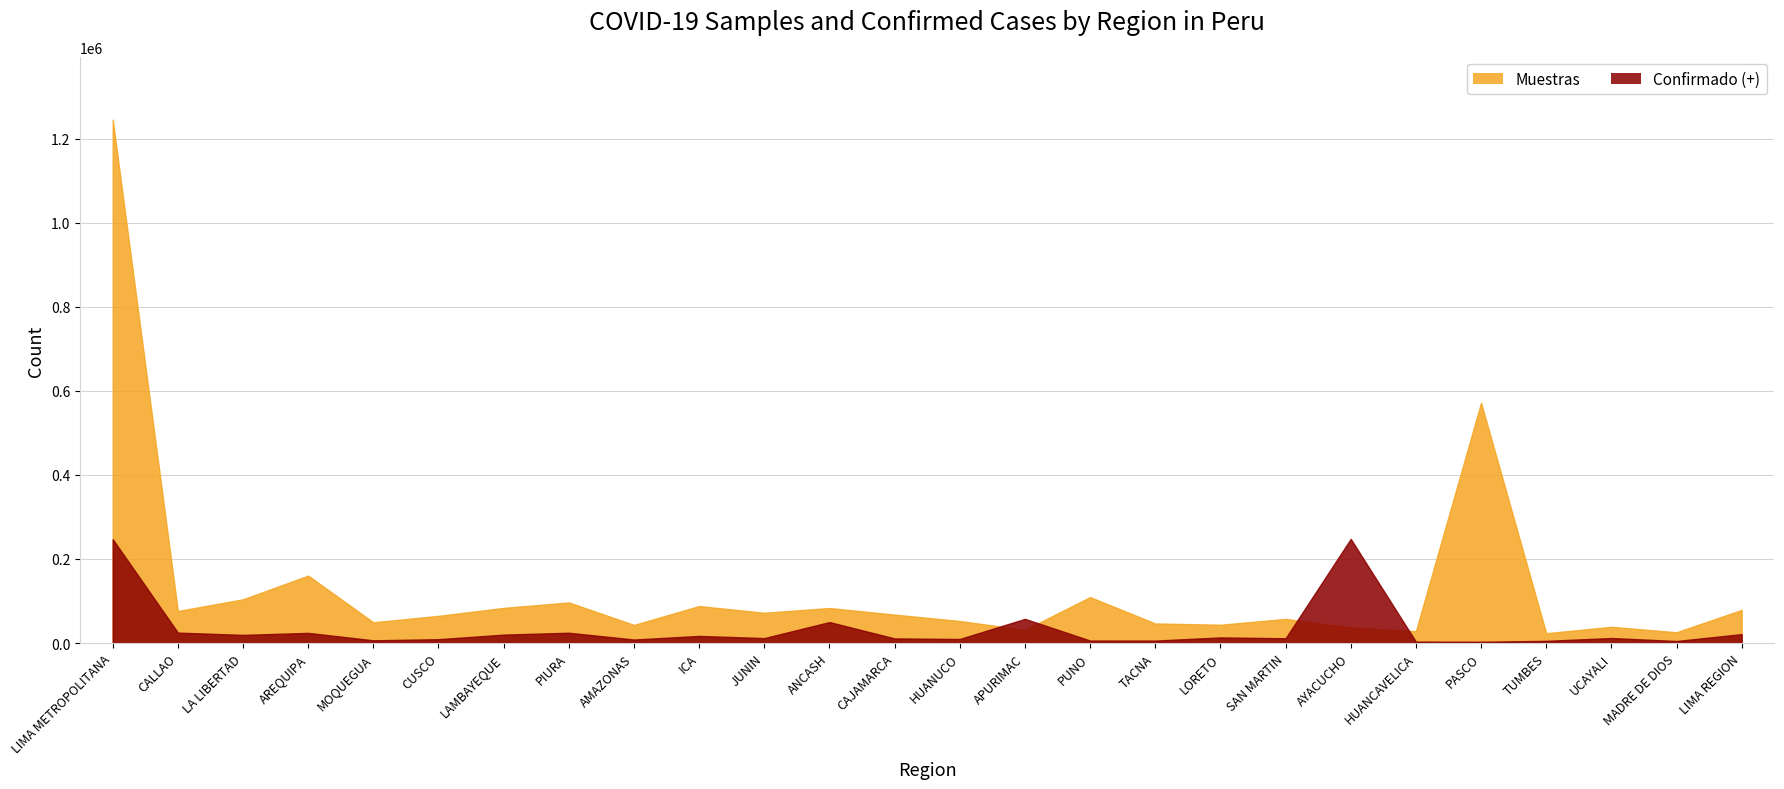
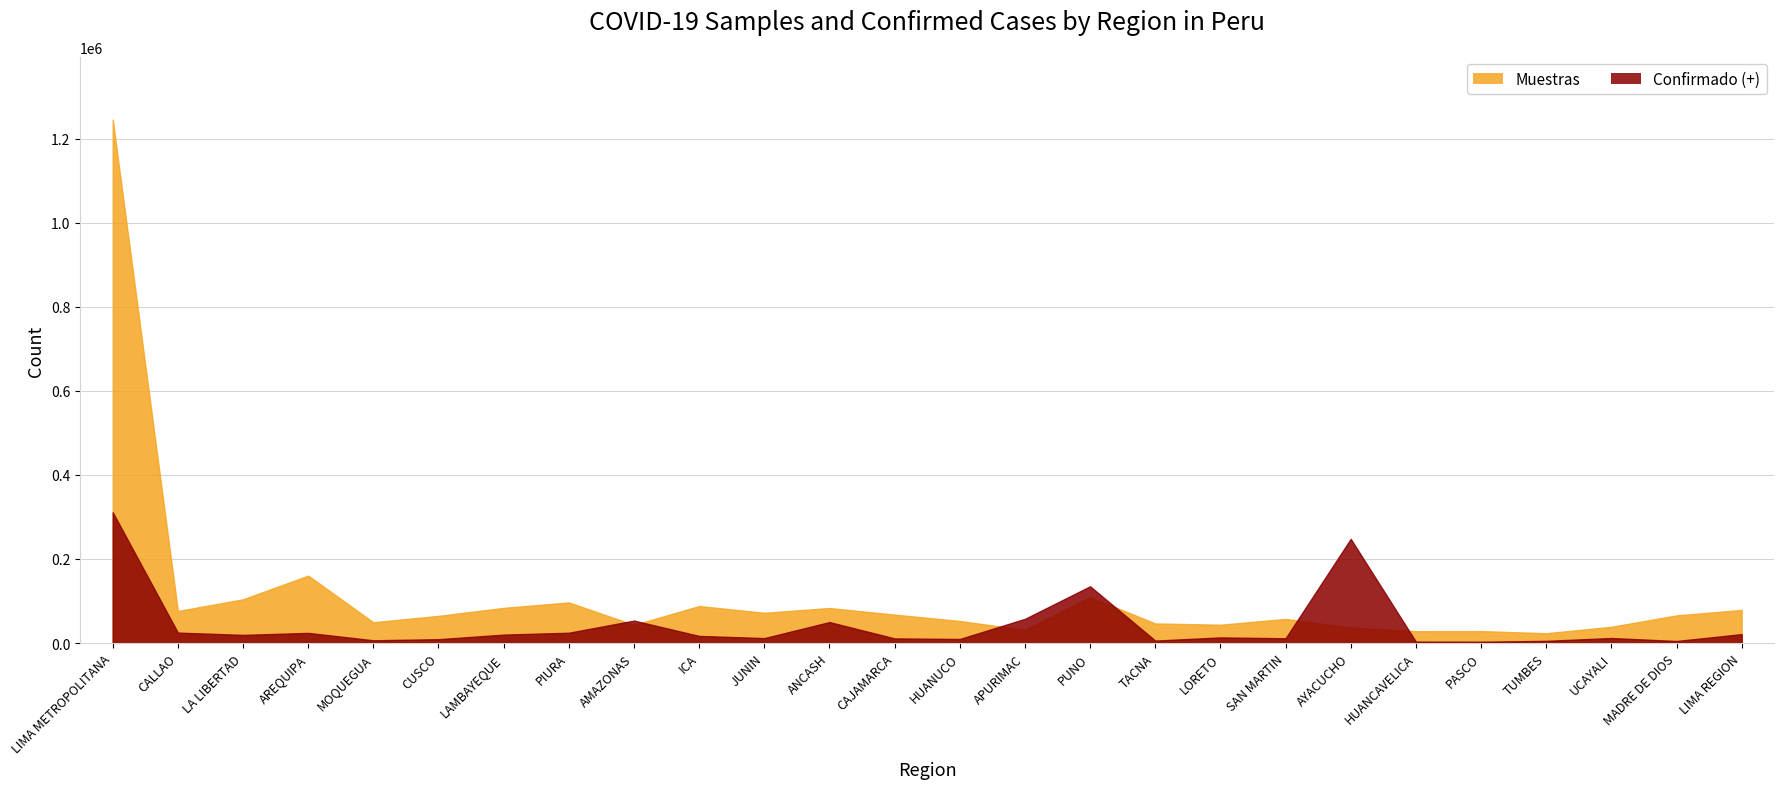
Confirmado (+), LIMA METROPOLITANA: 250000 -> 310000
Confirmado (+), AMAZONAS: 10000 -> 50000
Confirmado (+), PUNO: 10000 -> 130000
Muestras, PASCO: 570000 -> 30000
Muestras, MADRE DE DIOS: 30000 -> 70000
